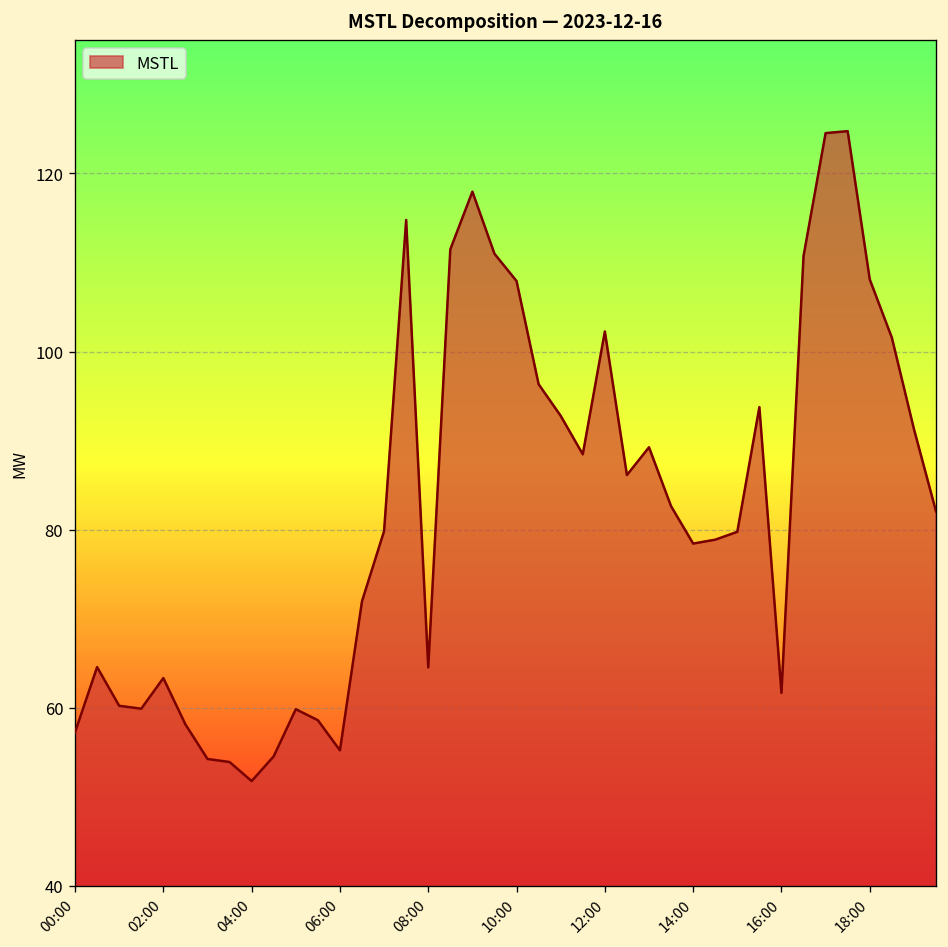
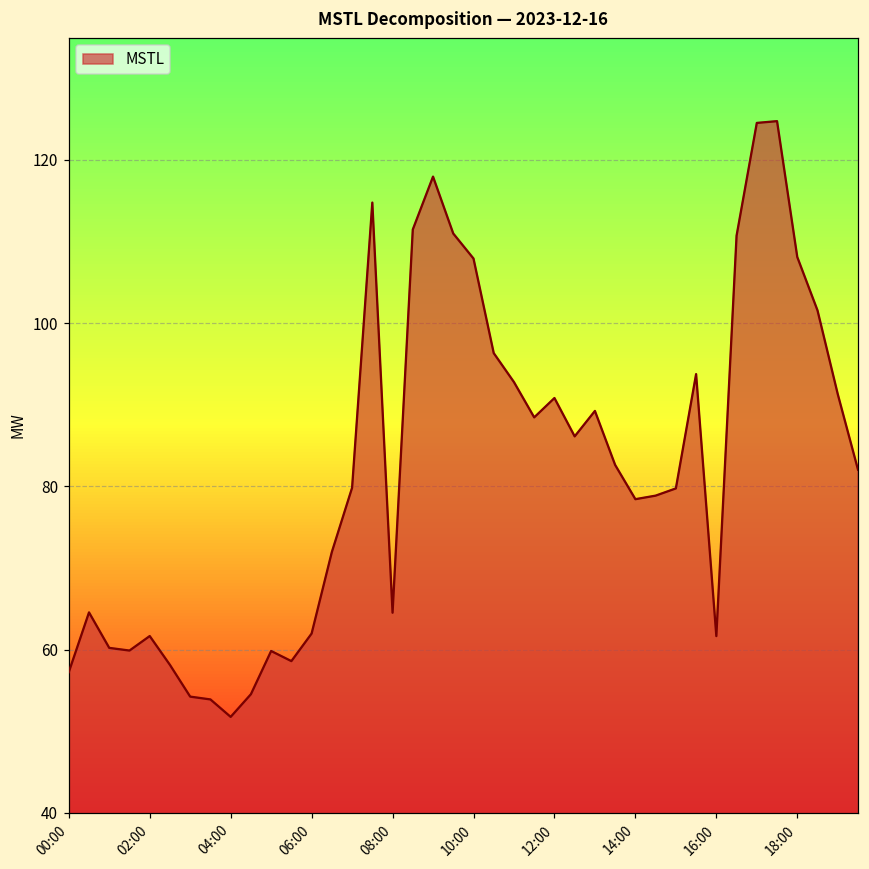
02:00: 63 -> 62
06:00: 55 -> 62
12:00: 102 -> 91
